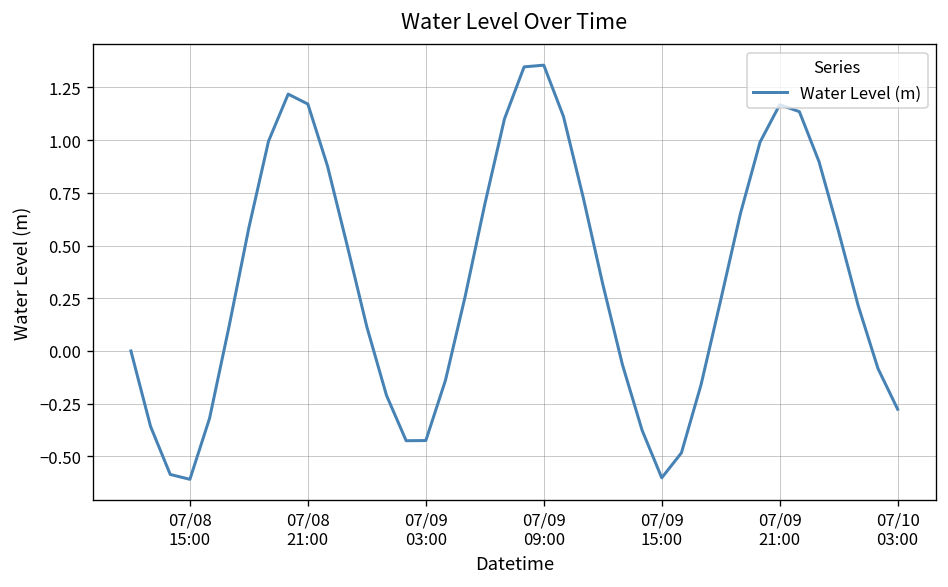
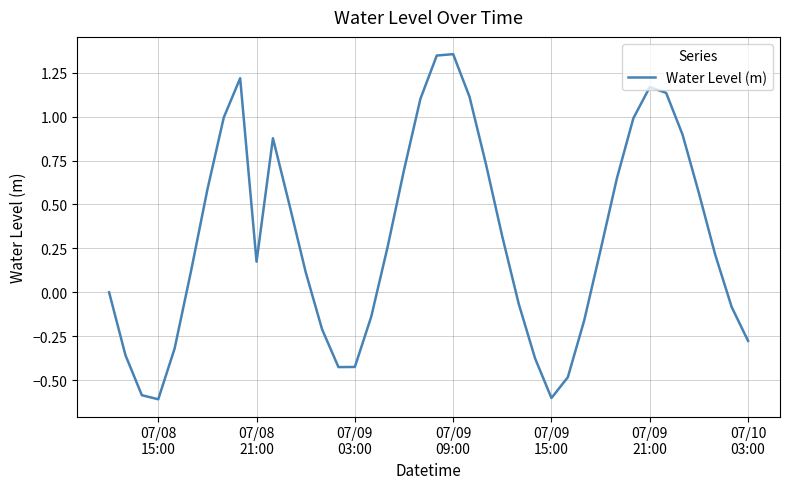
07/08 21:00: 1.17 -> 0.17
